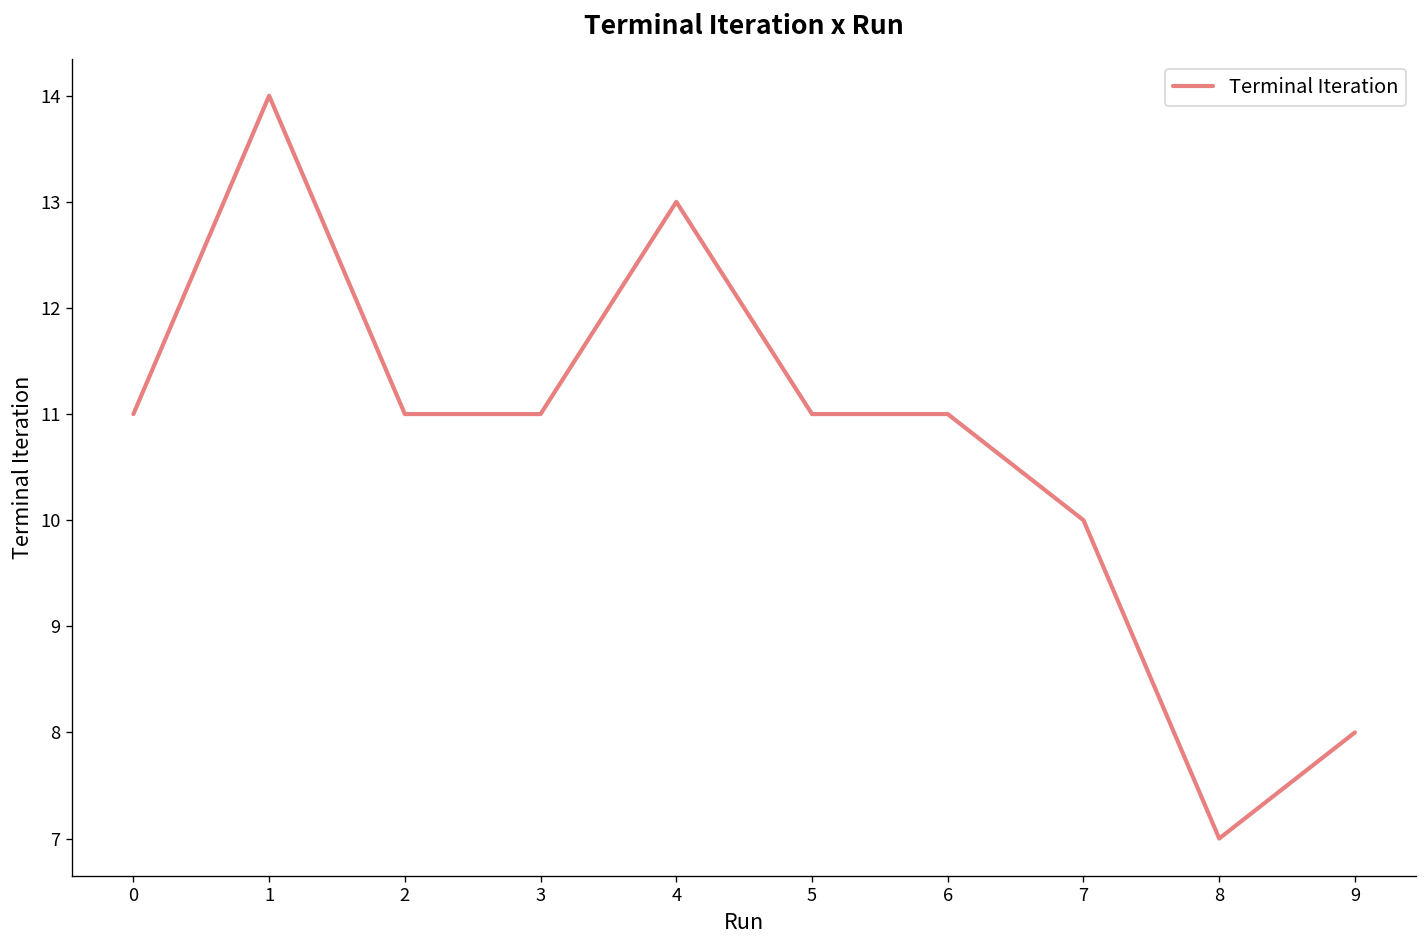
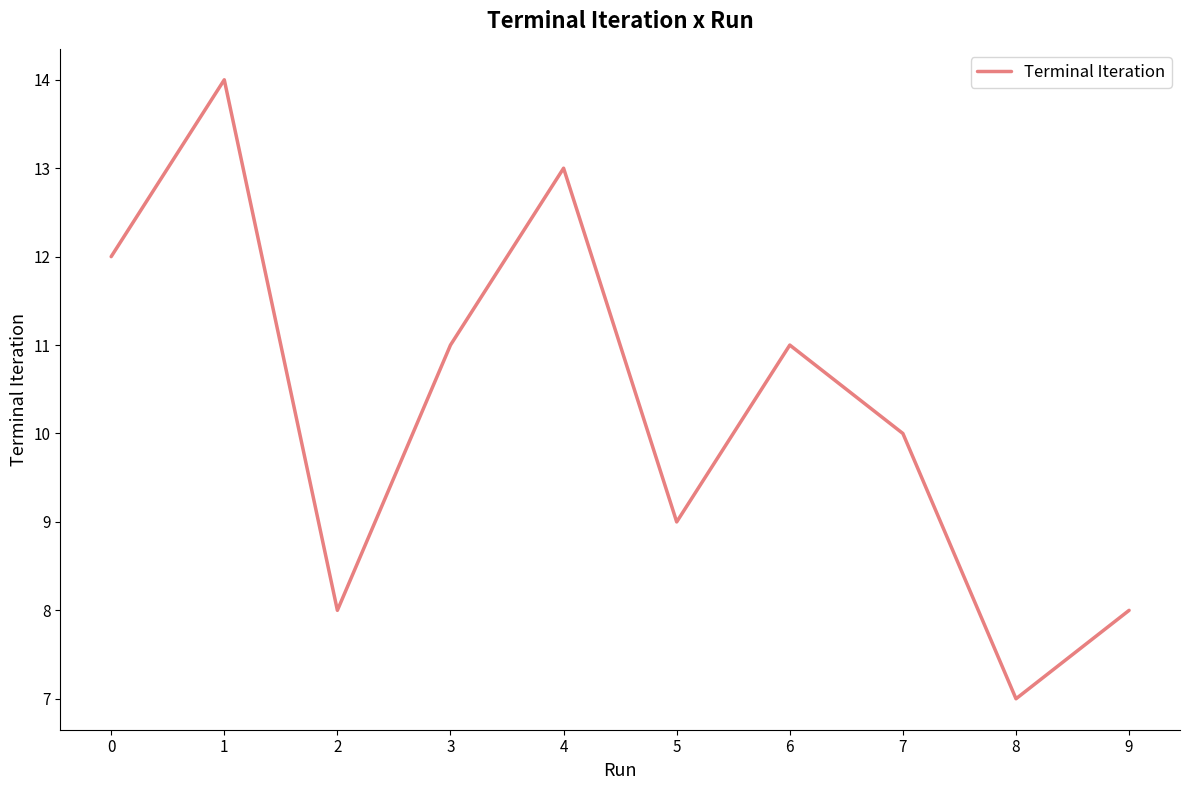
0: 11 -> 12
2: 11 -> 8
5: 11 -> 9
